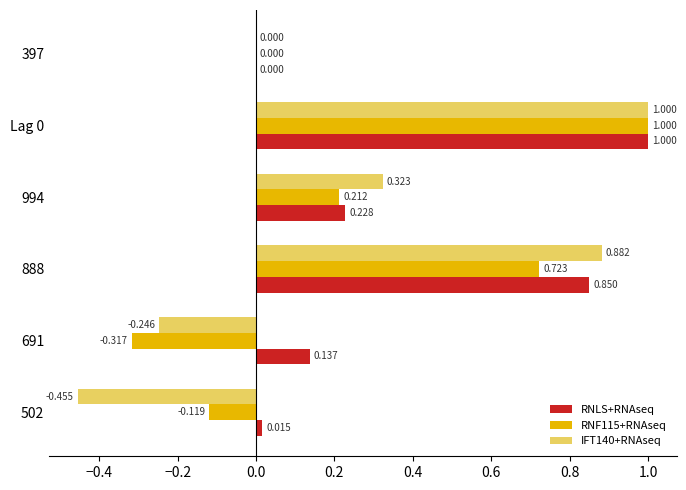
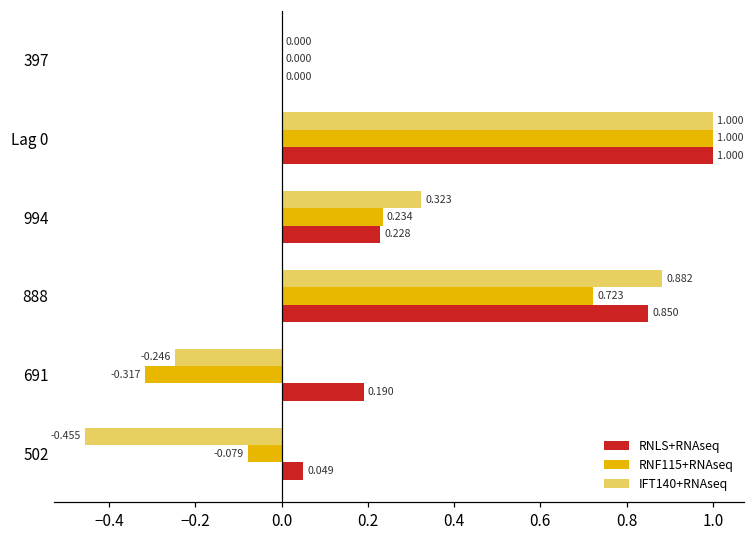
RNF115+RNAseq, 994: 0.212 -> 0.234
RNLS+RNAseq, 691: 0.137 -> 0.190
RNF115+RNAseq, 502: -0.119 -> -0.079
RNLS+RNAseq, 502: 0.015 -> 0.049
